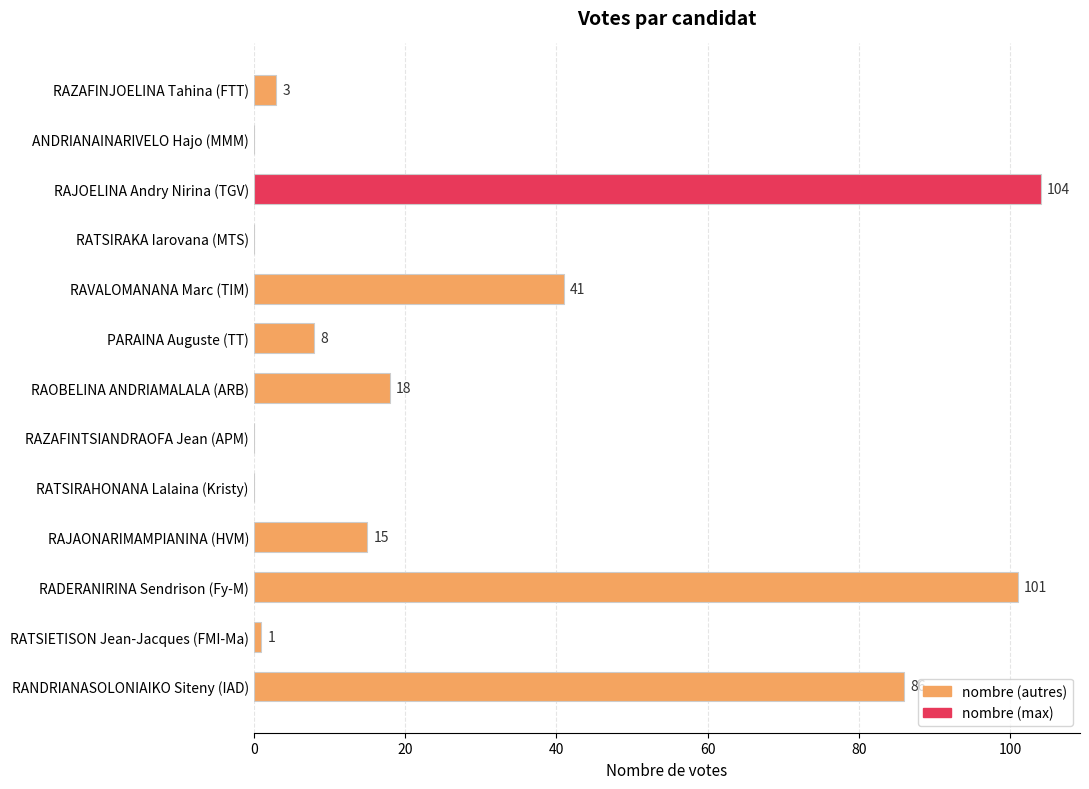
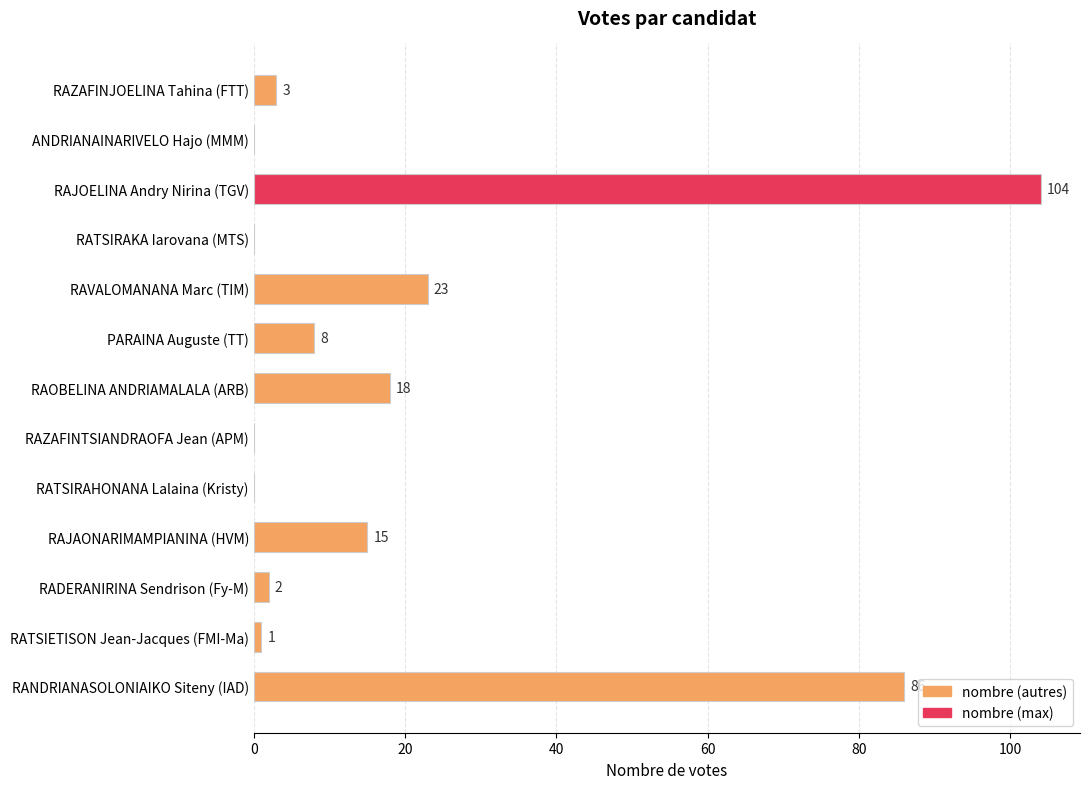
RAVALOMANANA Marc (TIM): 41 -> 23
RADERANIRINA Sendrison (Fy-M): 101 -> 2
